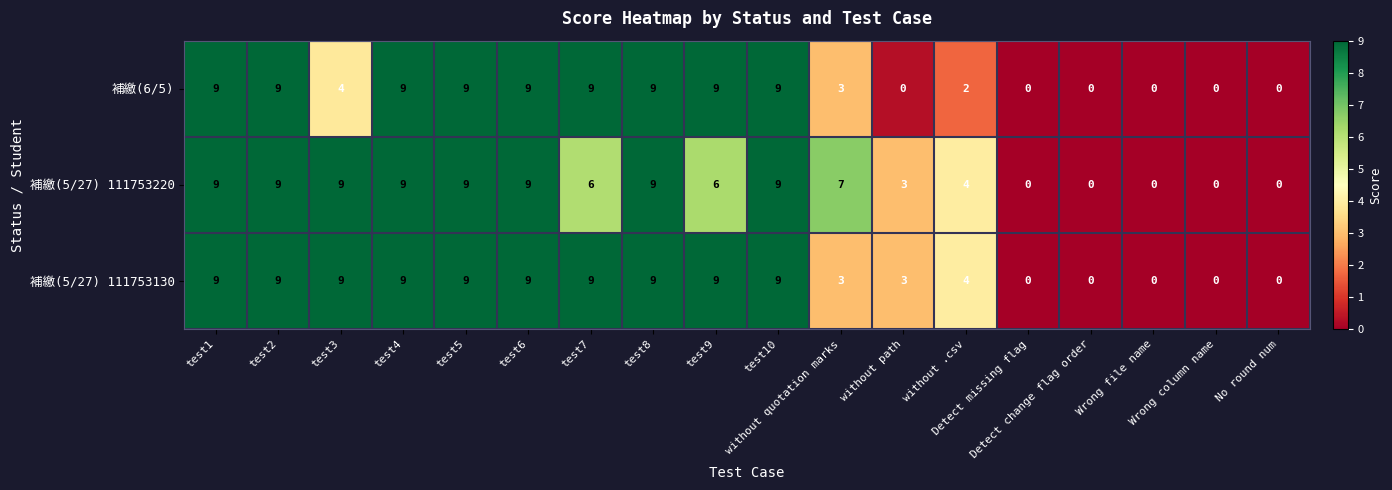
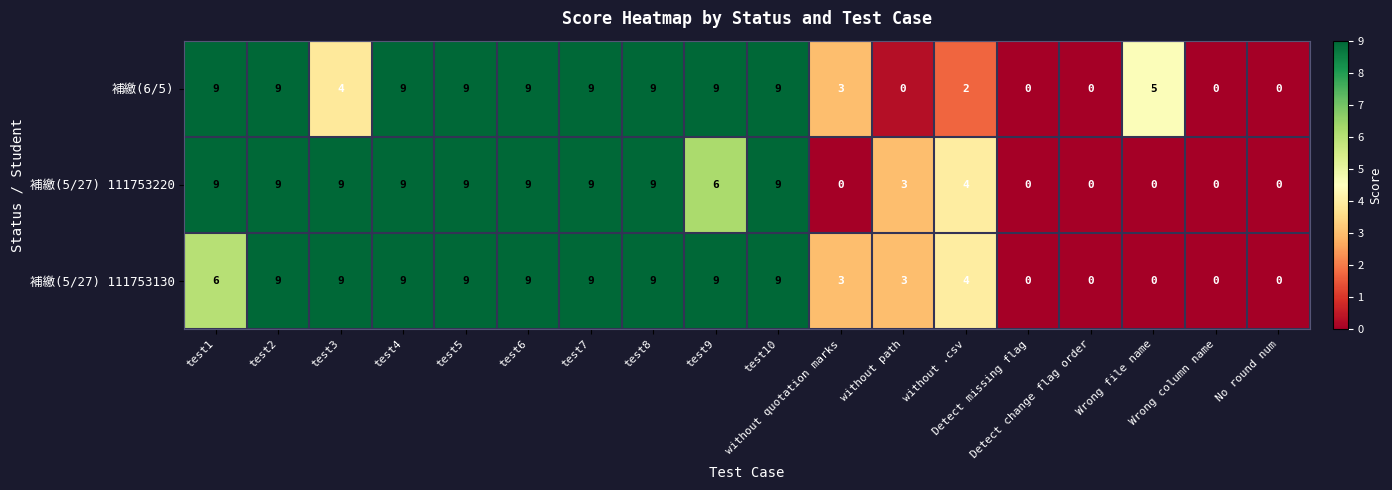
補繳(6/5), Wrong file name: 0 -> 5
補繳(5/27) 111753220, test7: 6 -> 9
補繳(5/27) 111753220, without quotation marks: 7 -> 0
補繳(5/27) 111753130, test1: 9 -> 6
